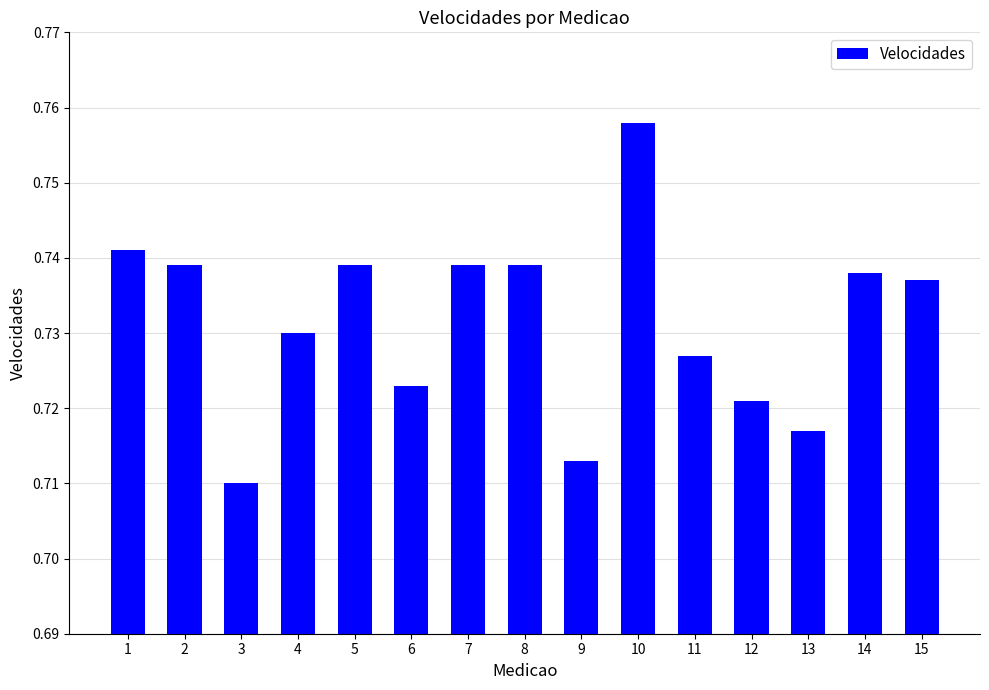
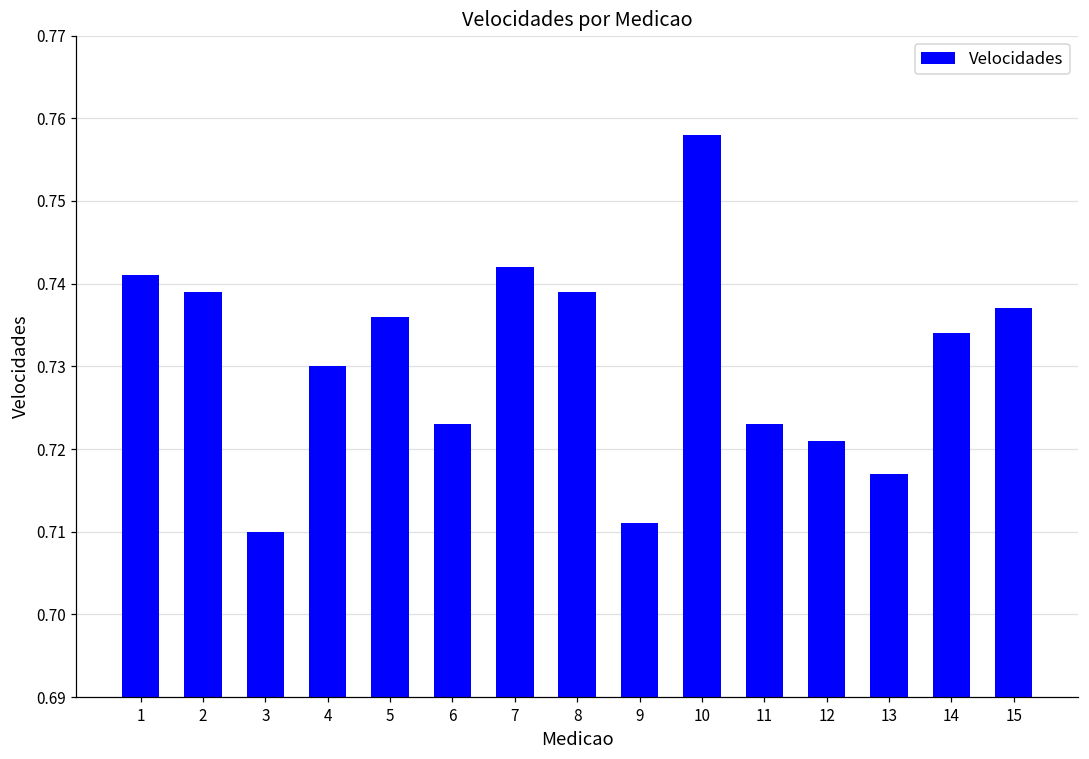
5: 0.739 -> 0.736
7: 0.739 -> 0.742
9: 0.713 -> 0.711
11: 0.727 -> 0.723
14: 0.738 -> 0.734
